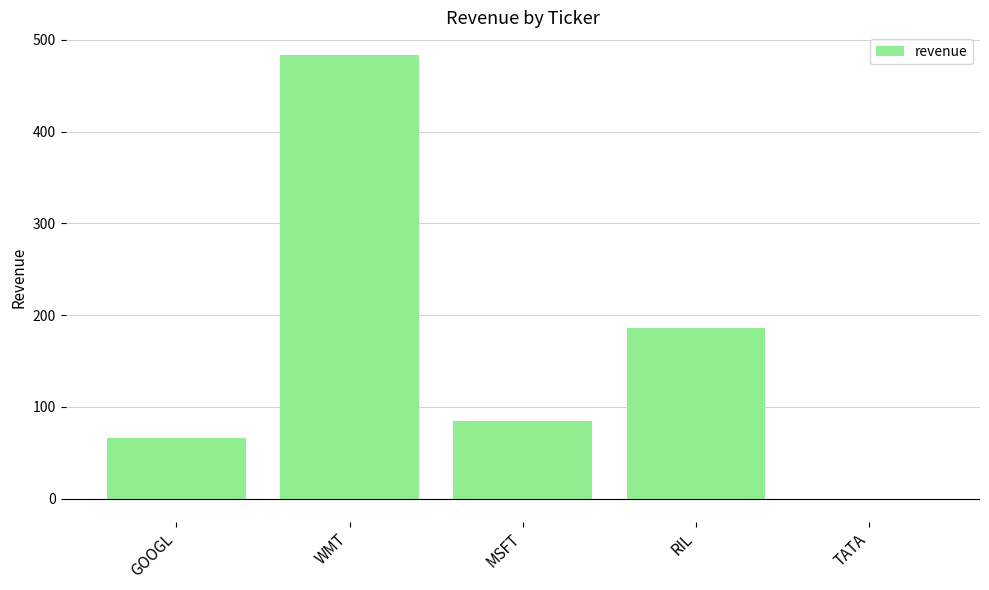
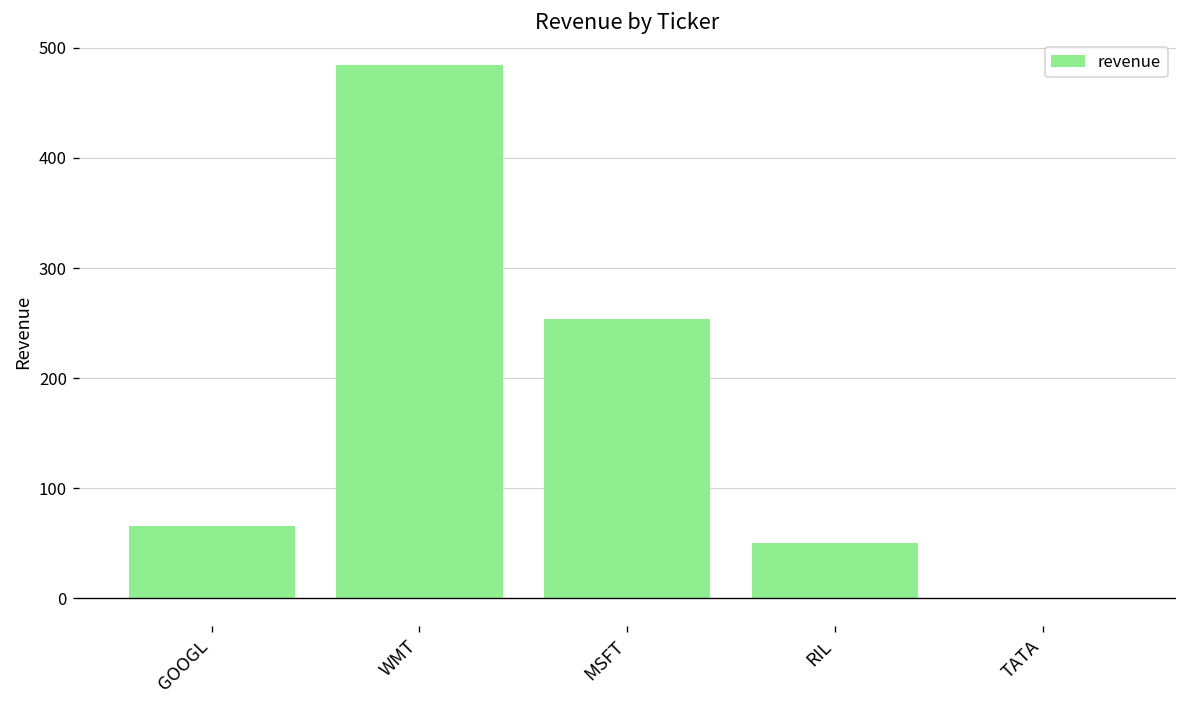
MSFT: 90 -> 250
RIL: 190 -> 50
